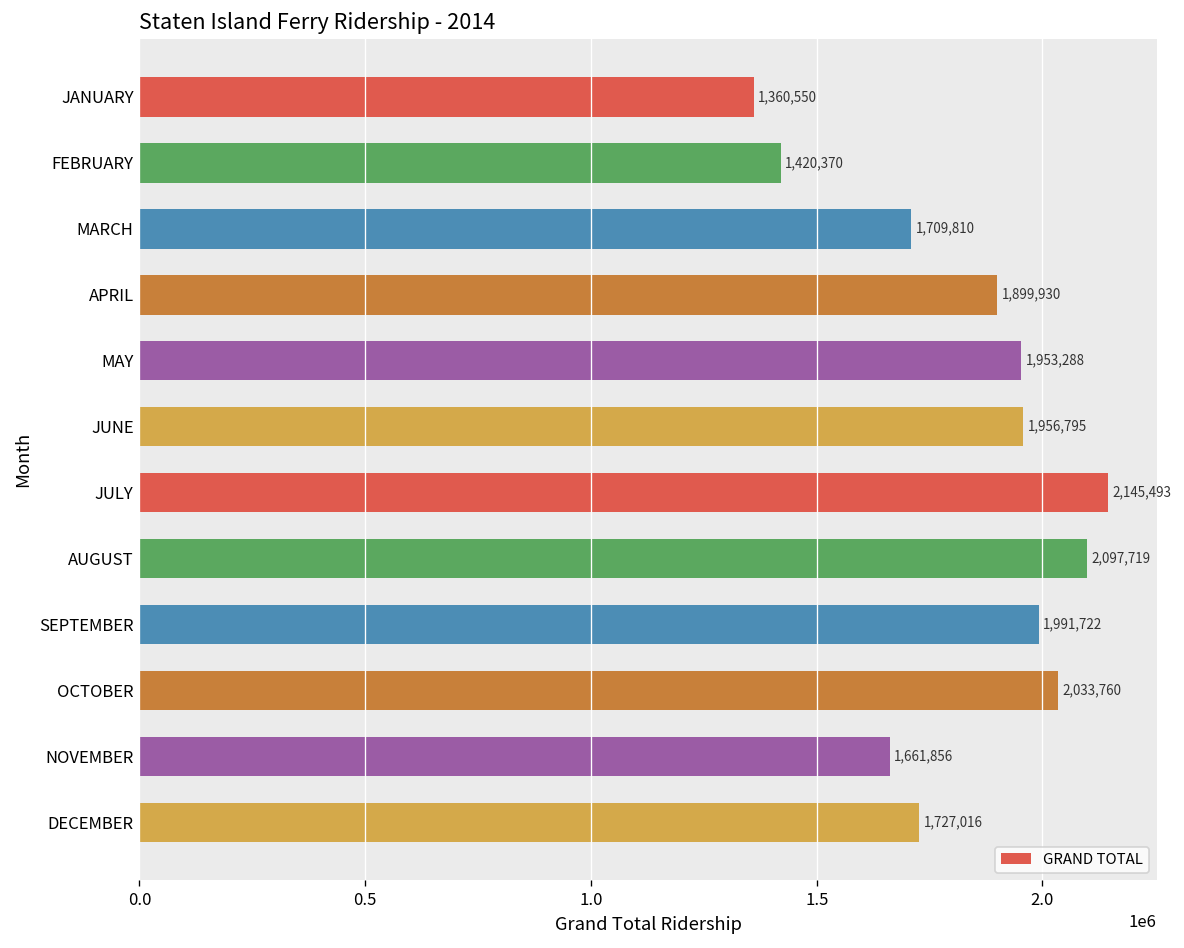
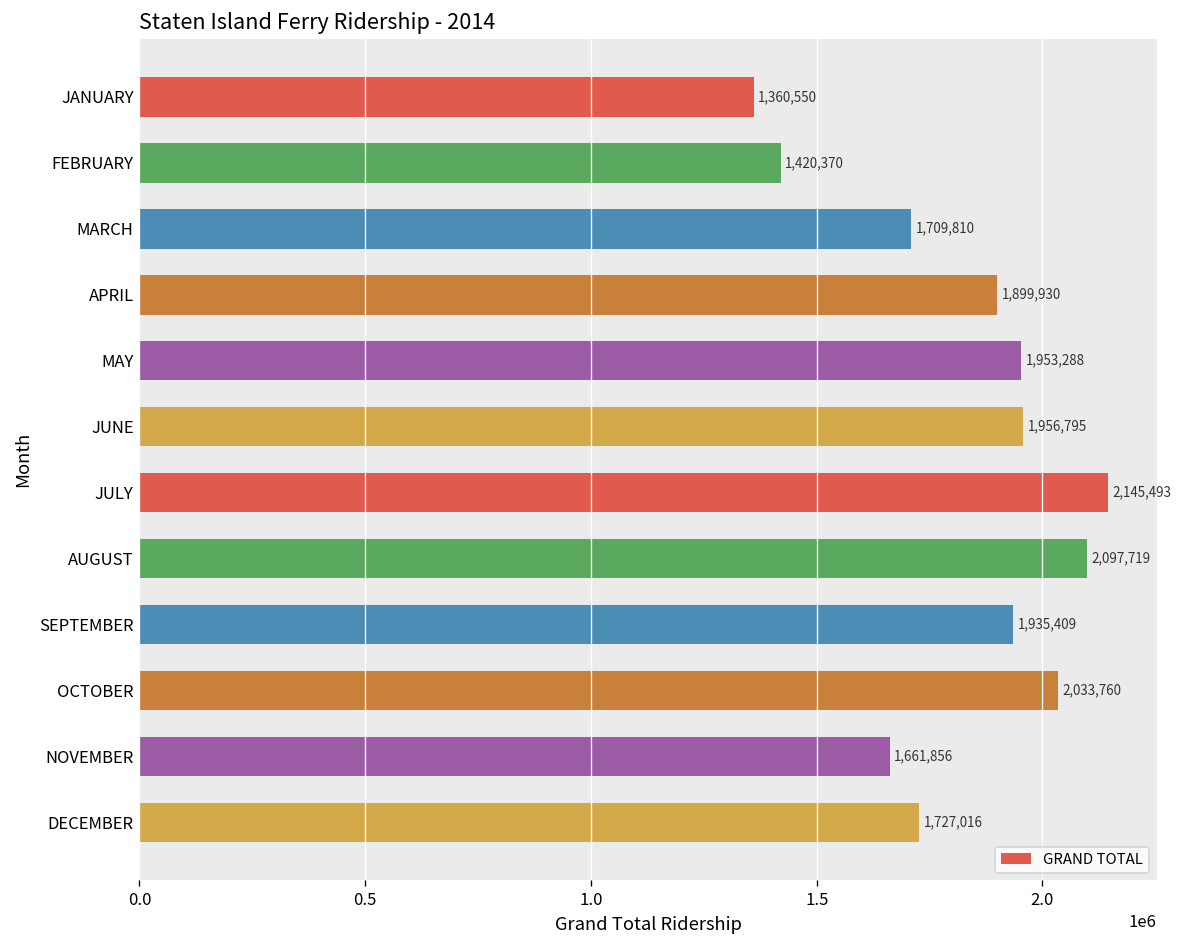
SEPTEMBER: 1,991,722 -> 1,935,409
